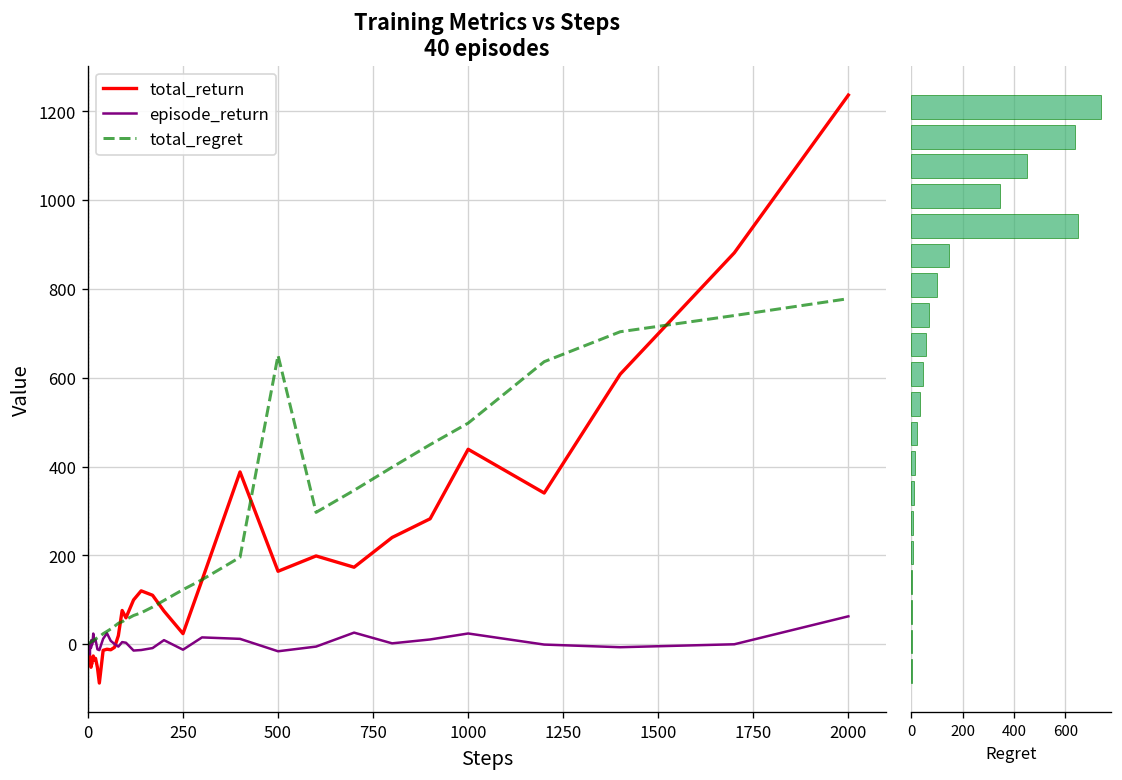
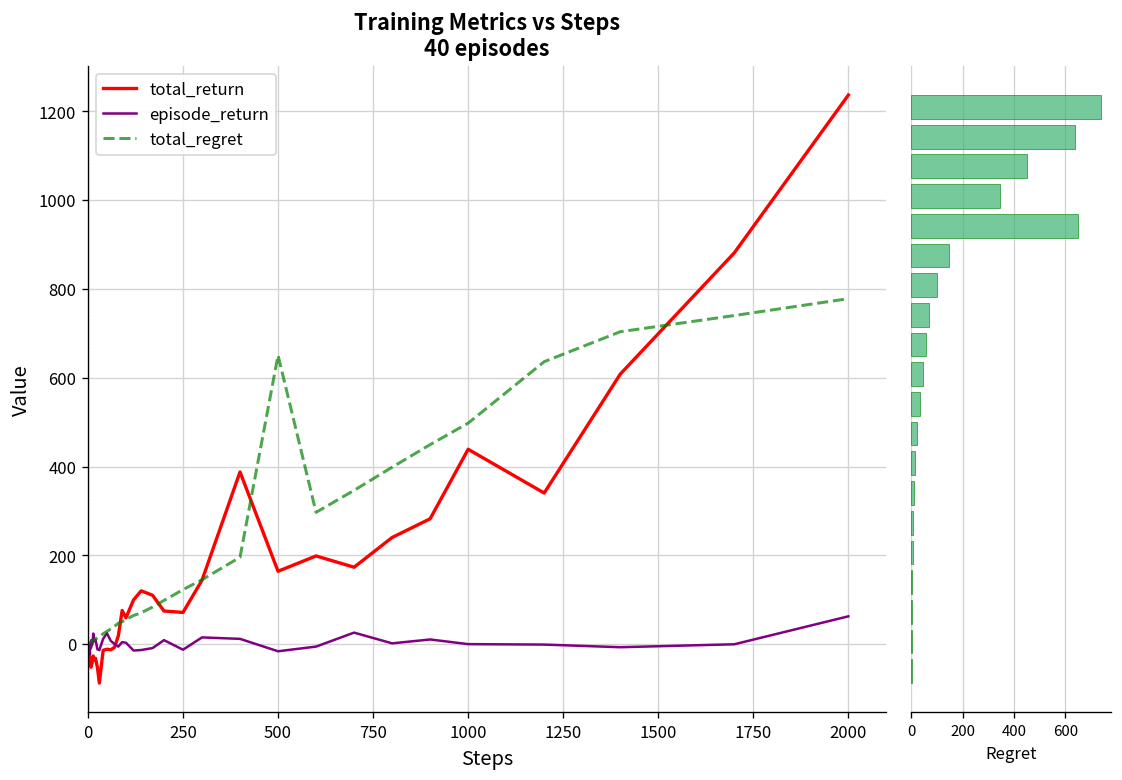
Training Metrics vs Steps 40 episodes, total_return, 250: 20 -> 70
Training Metrics vs Steps 40 episodes, episode_return, 1000: 20 -> 0
